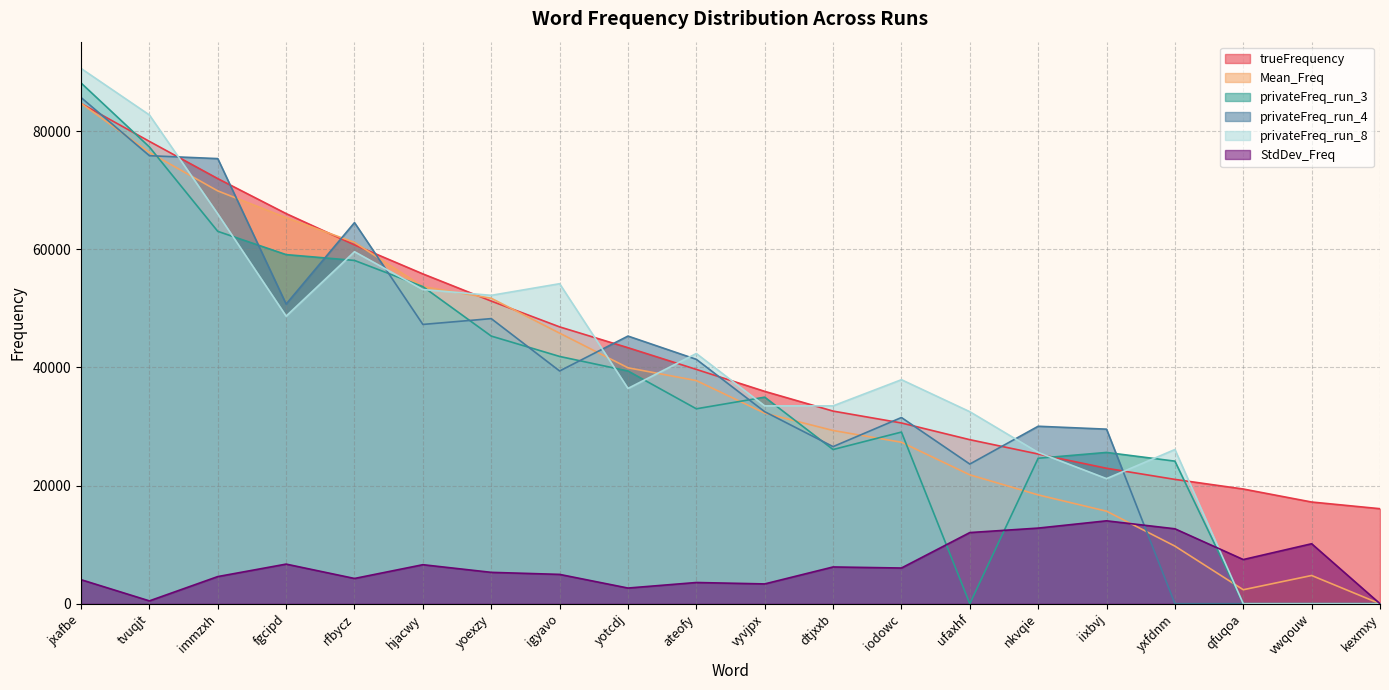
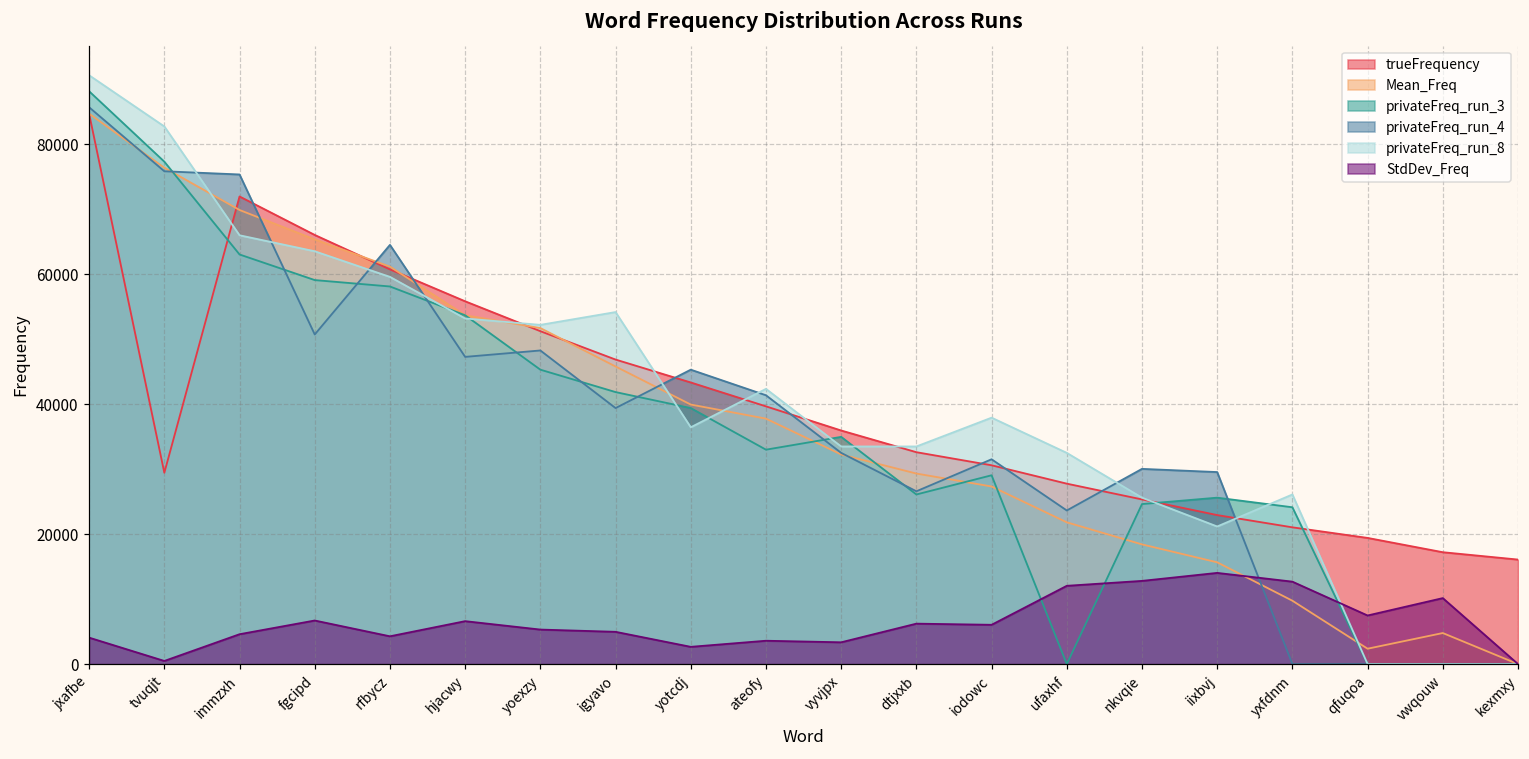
trueFrequency, tvuqjt: 78000 -> 29000
privateFreq_run_8, fgcipd: 49000 -> 64000
